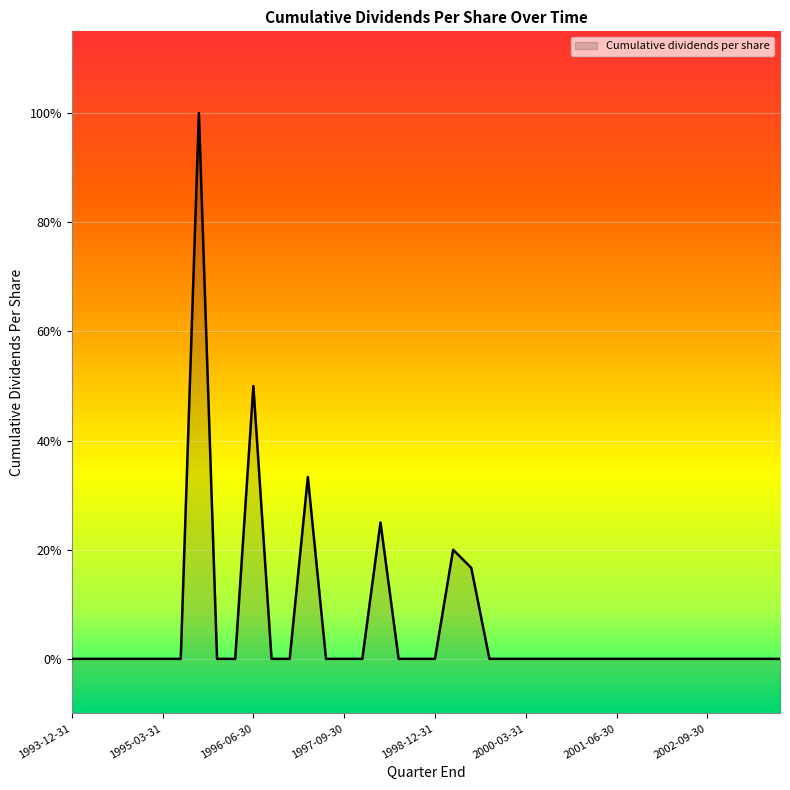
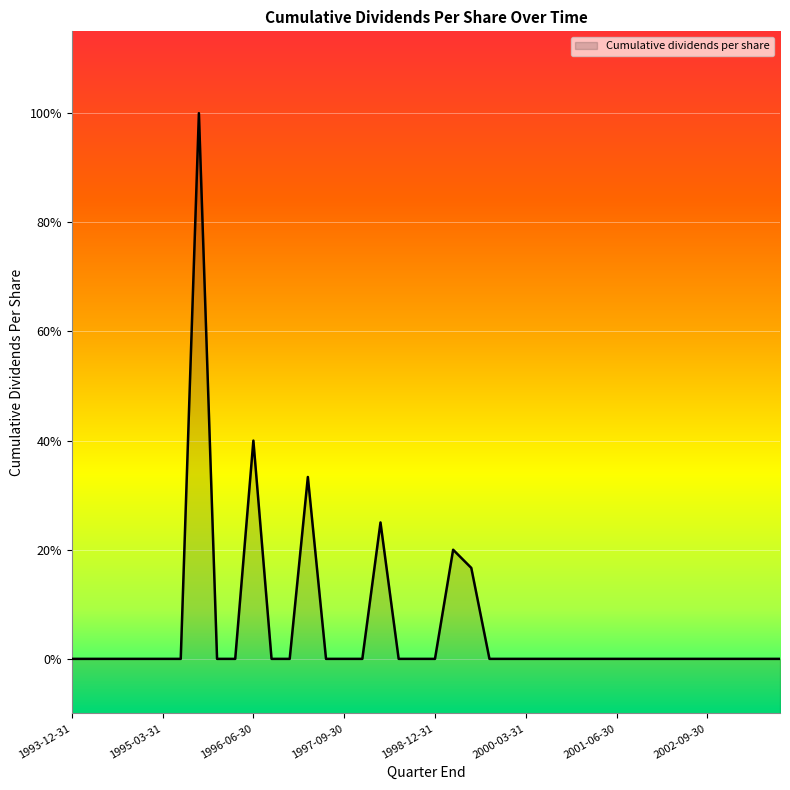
1996-06-30: 50% -> 40%
